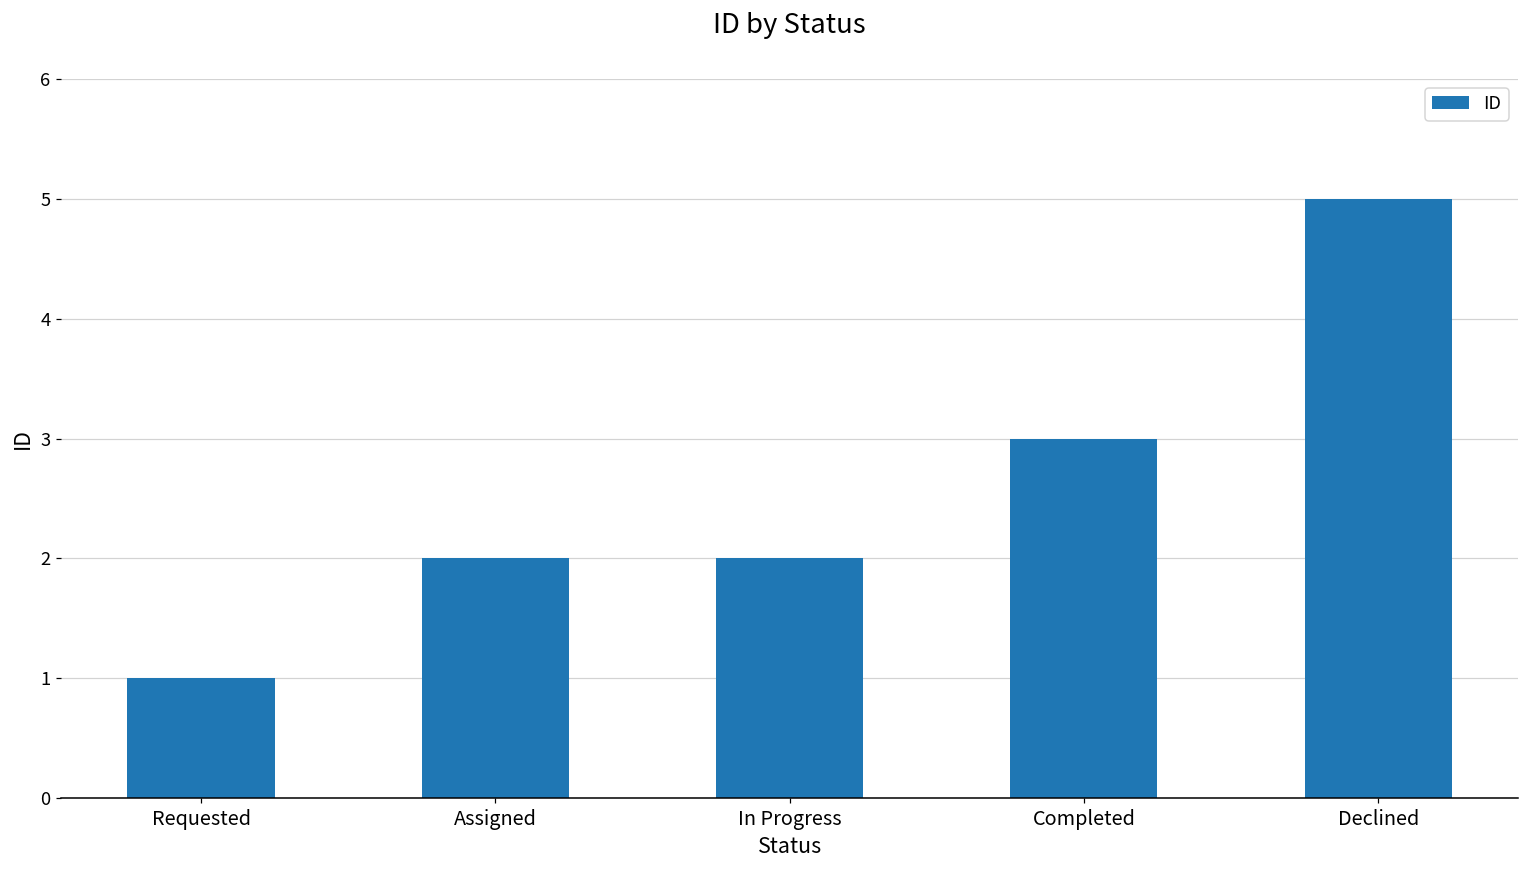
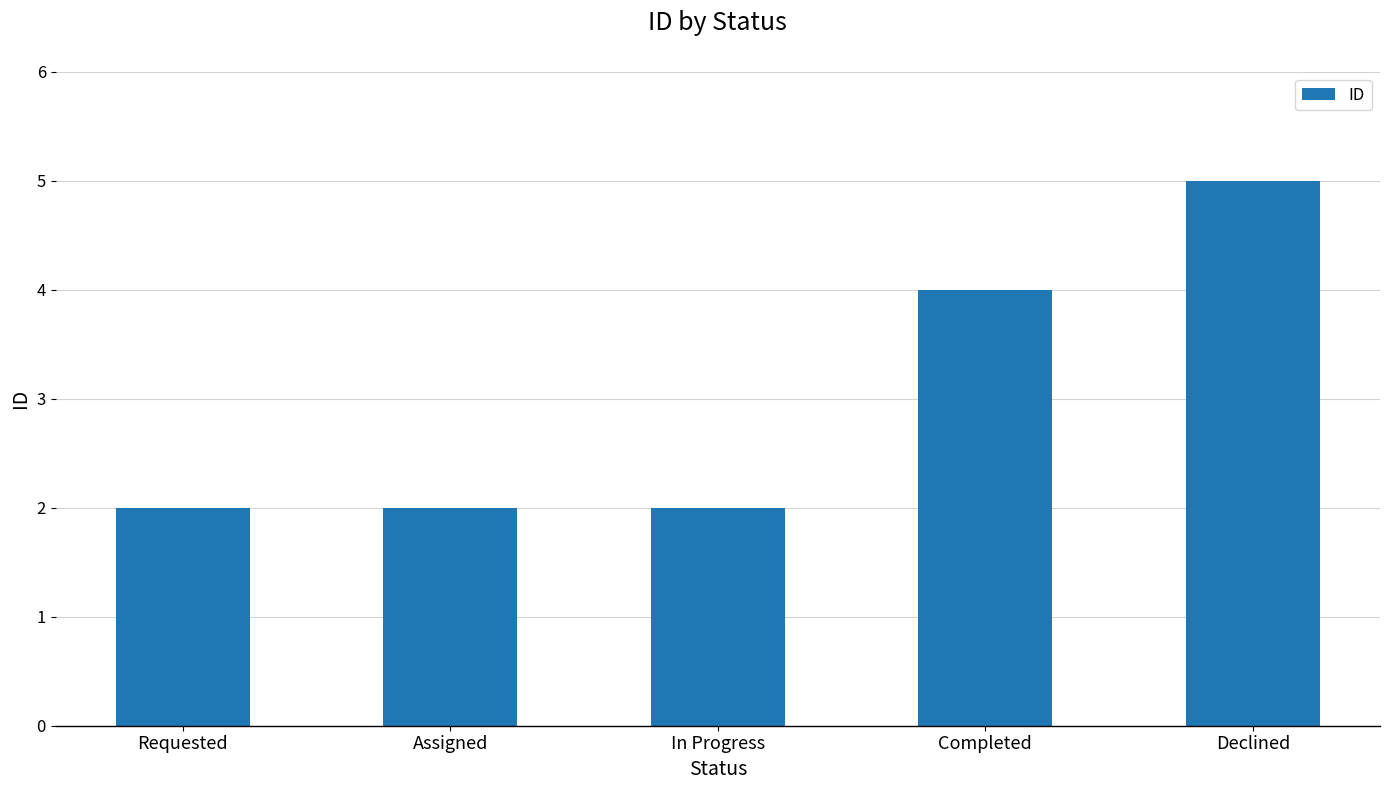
Requested: 1 -> 2
Completed: 3 -> 4
